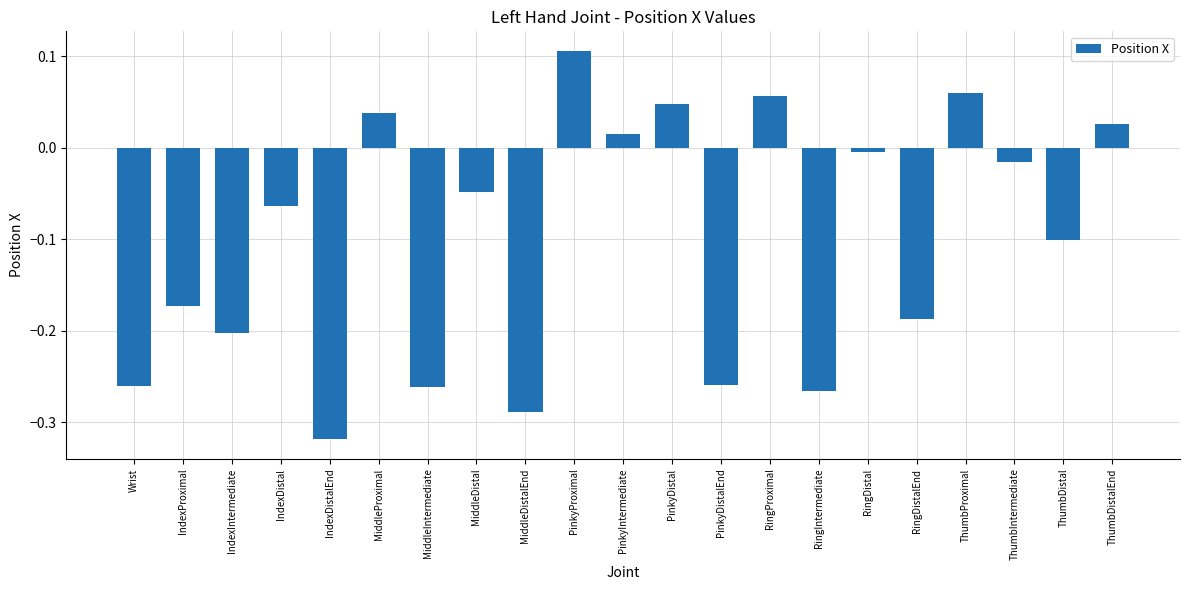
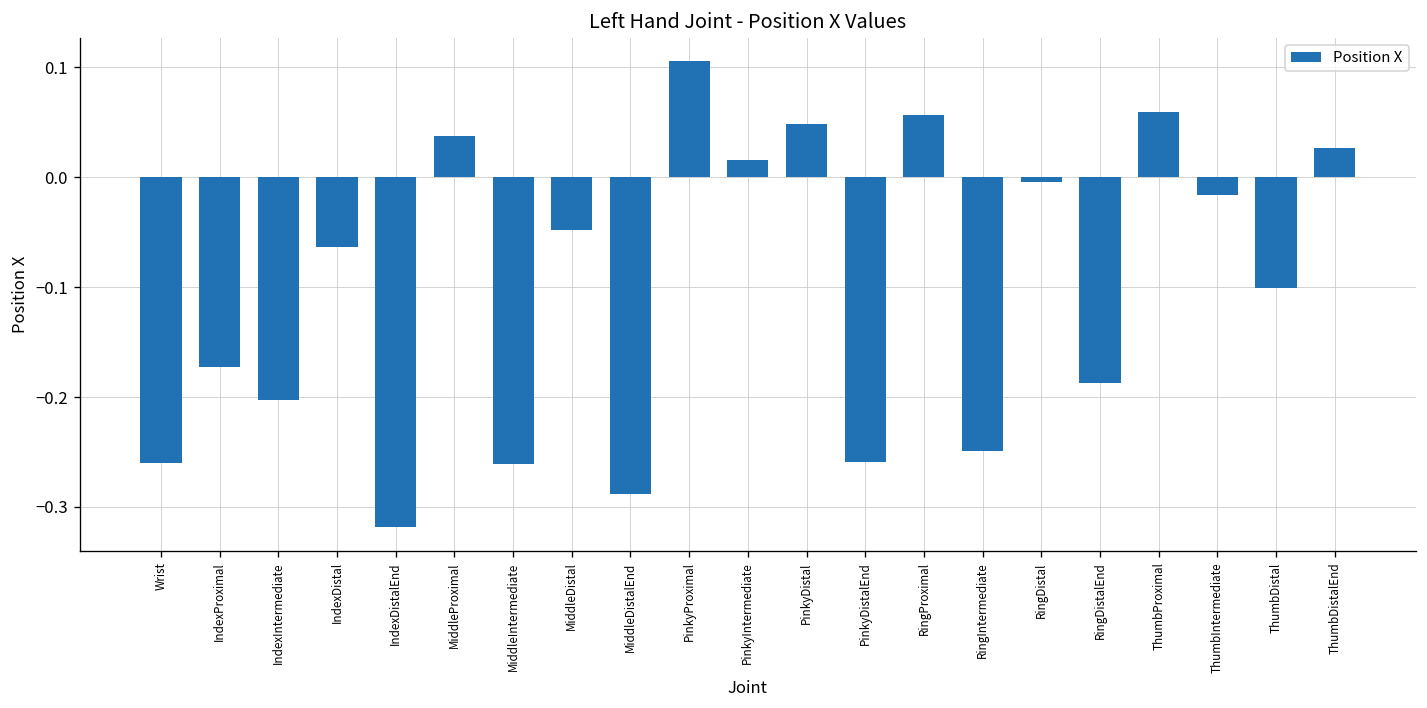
RingIntermediate: -0.27 -> -0.25
